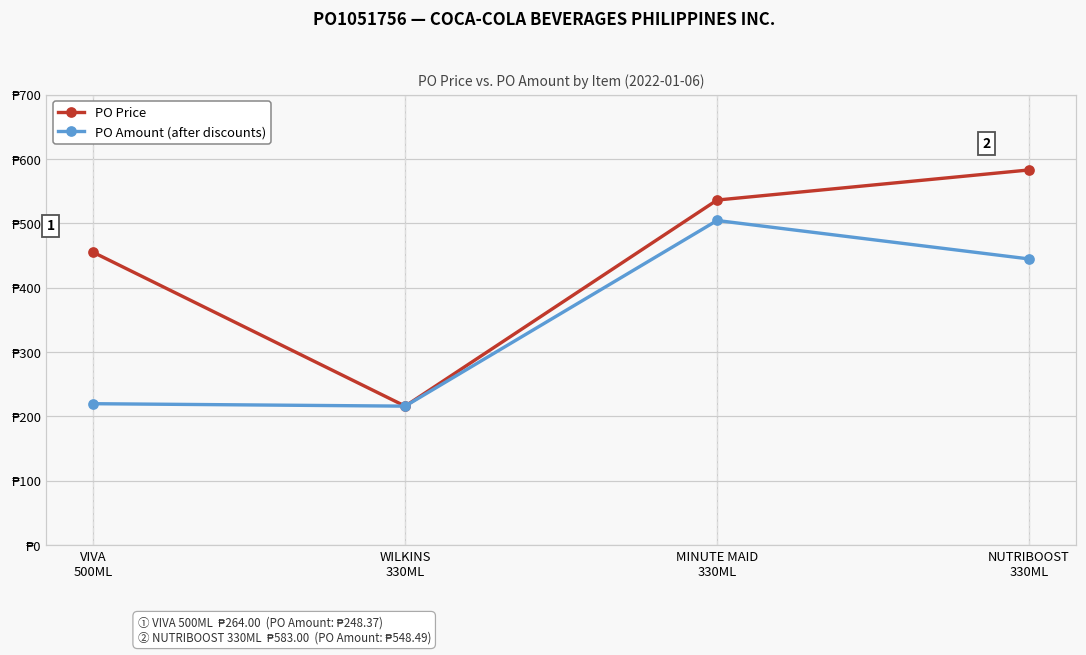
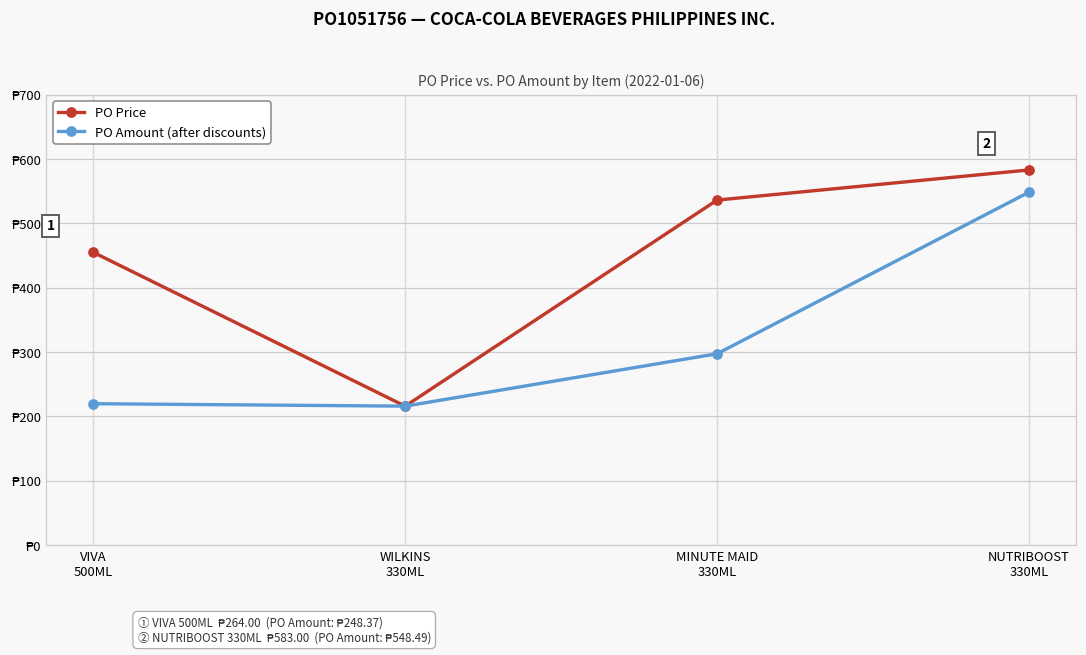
PO Amount (after discounts), MINUTE MAID 330ML: ₱500 -> ₱300
PO Amount (after discounts), NUTRIBOOST 330ML: ₱440 -> ₱550
